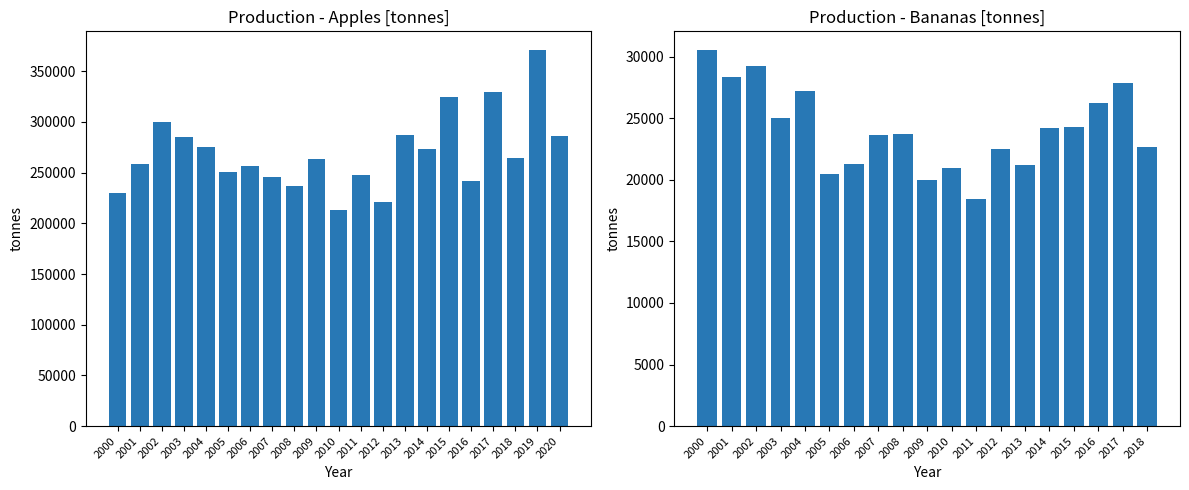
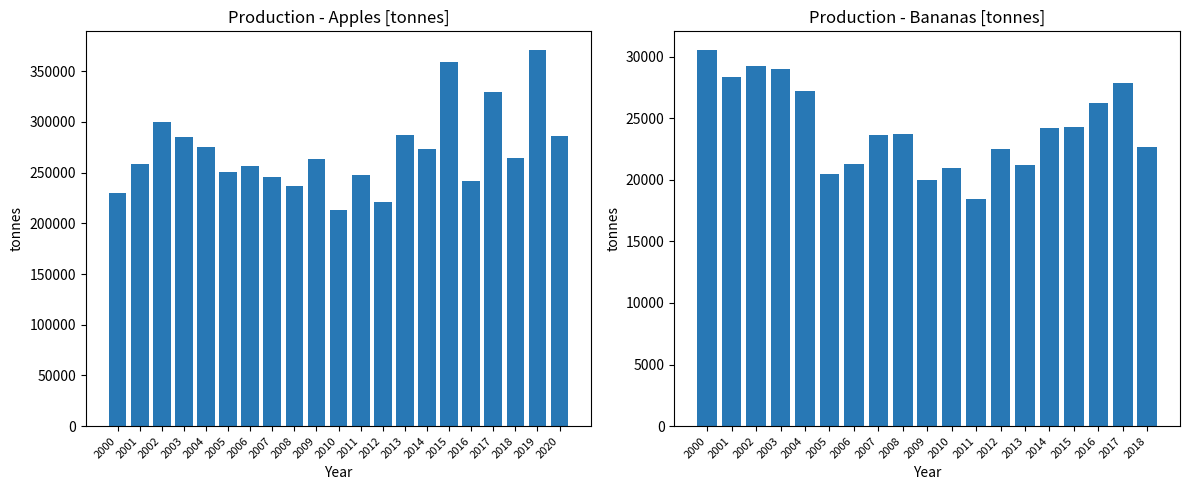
Production - Apples [tonnes], 2015: 325000 -> 359000
Production - Bananas [tonnes], 2003: 25000 -> 29000
